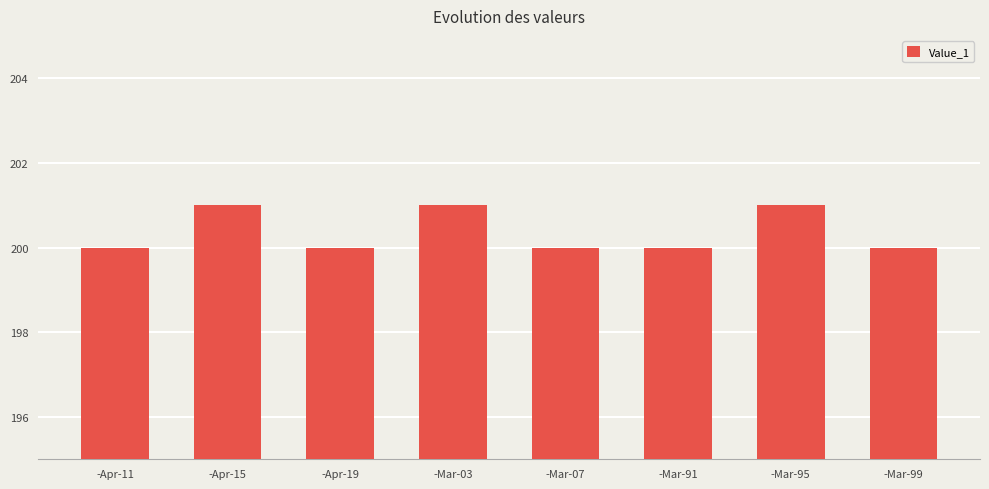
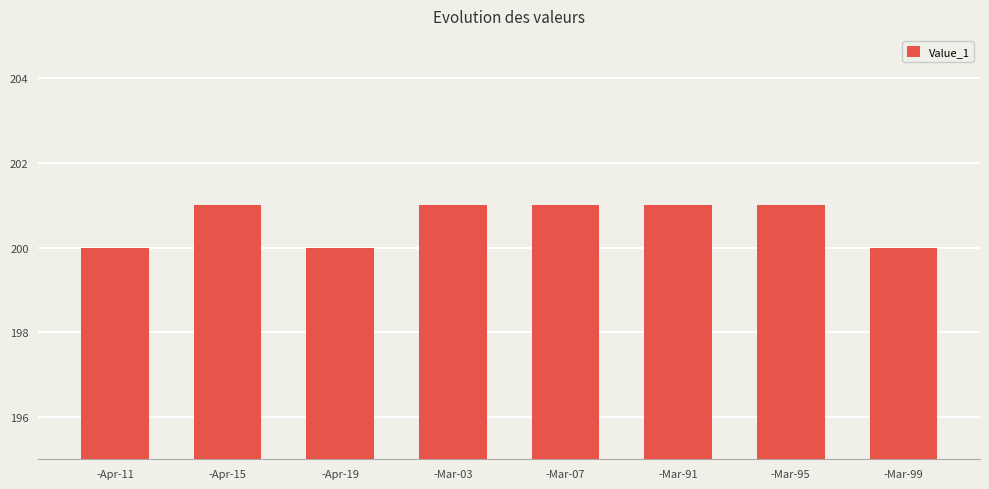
-Mar-07: 200 -> 201
-Mar-91: 200 -> 201
